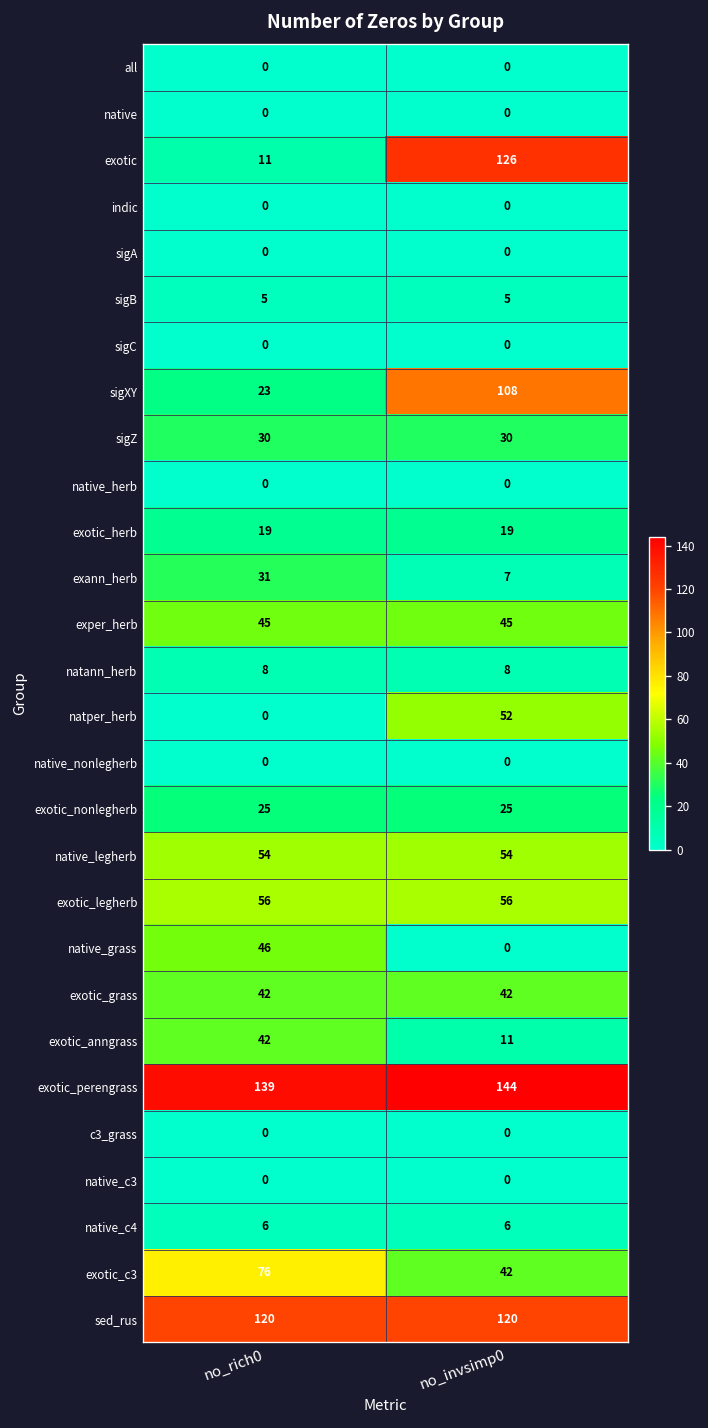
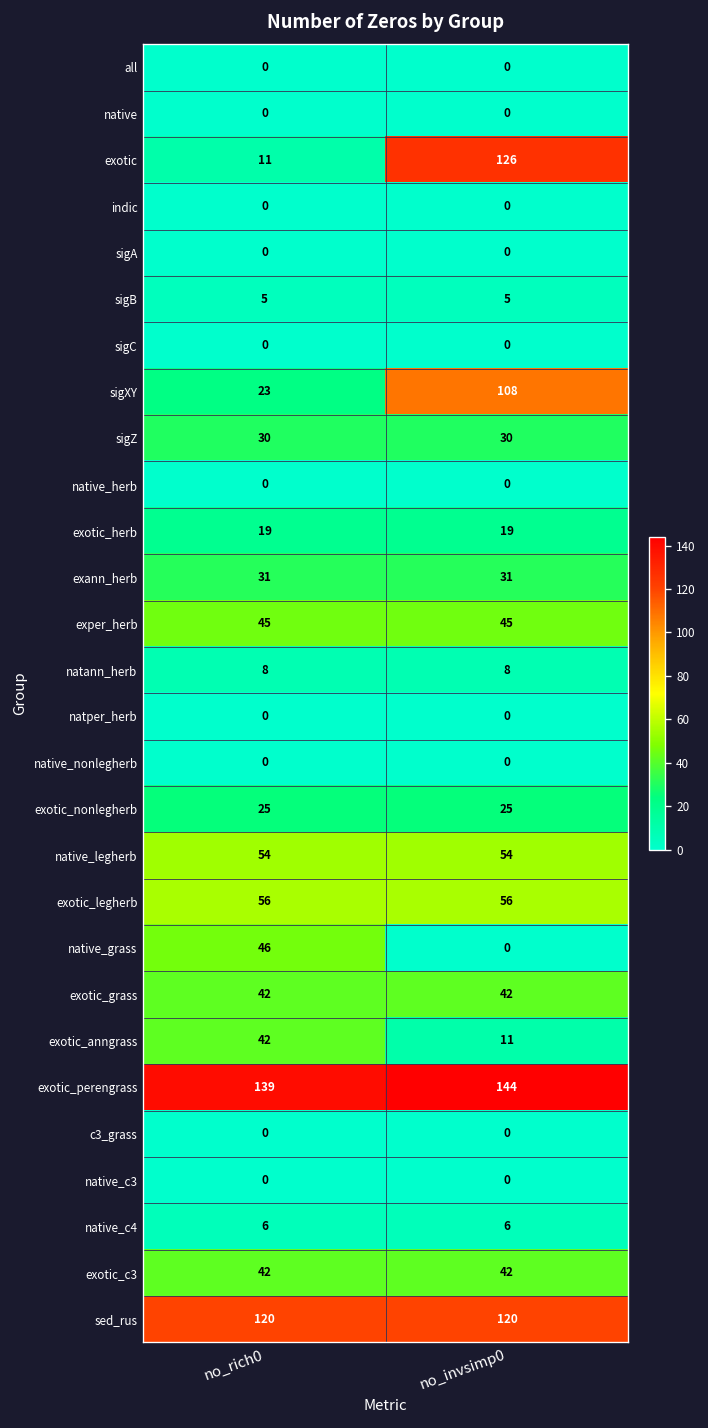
exann_herb, no_invsimp0: 7 -> 31
natper_herb, no_invsimp0: 52 -> 0
exotic_c3, no_rich0: 76 -> 42
